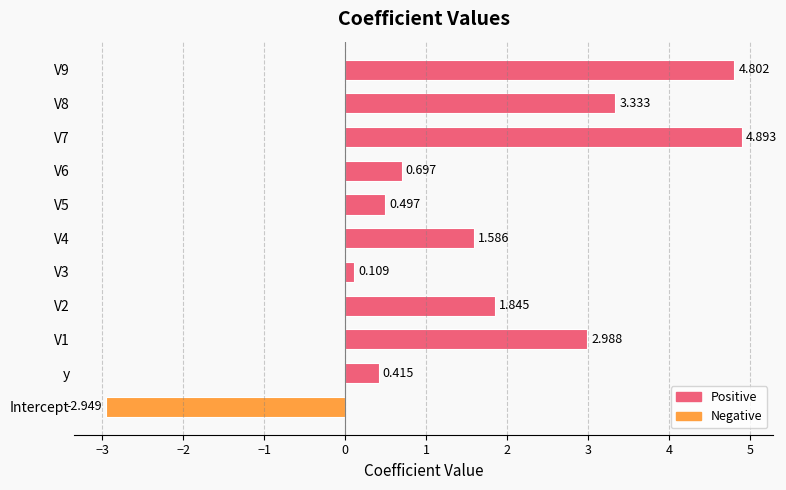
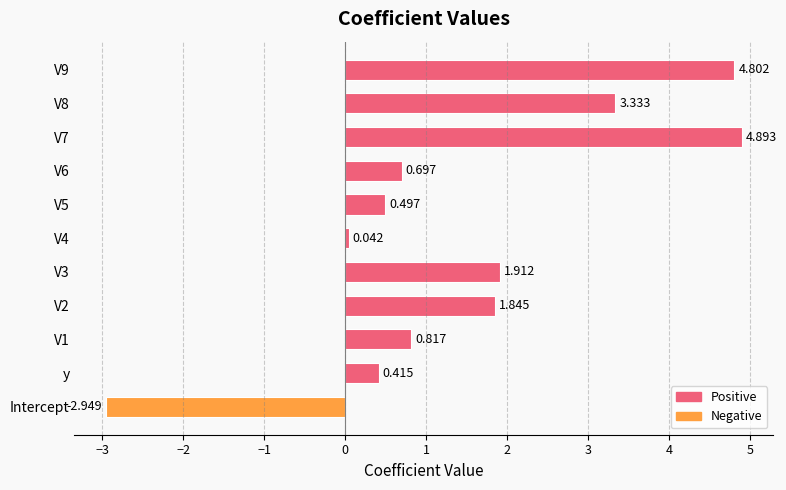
V4: 1.586 -> 0.042
V3: 0.109 -> 1.912
V1: 2.988 -> 0.817
